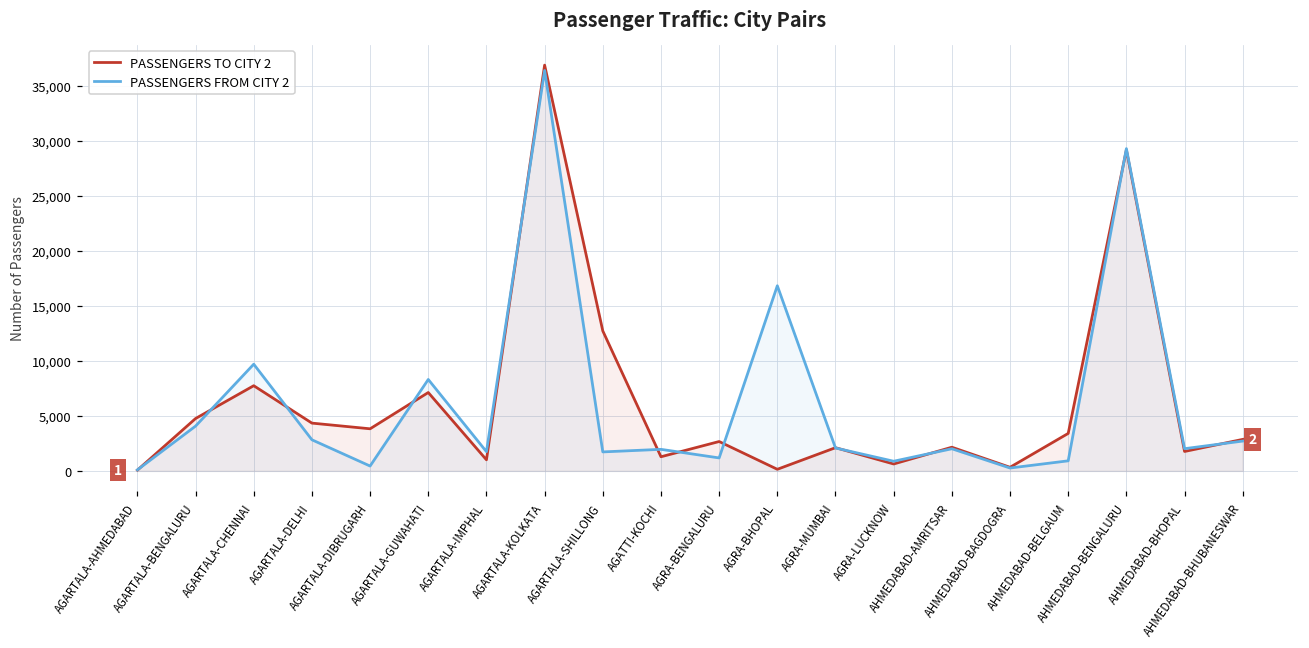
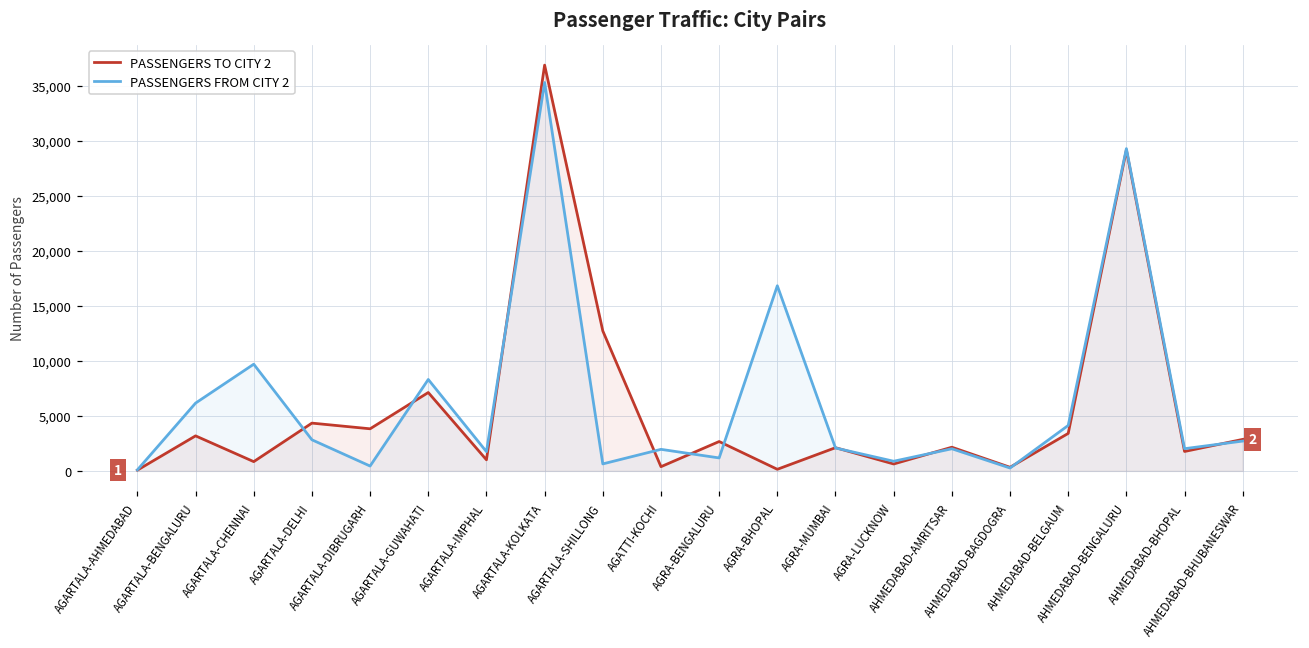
PASSENGERS TO CITY 2, AGARTALA-BENGALURU: 4,800 -> 3,200
PASSENGERS FROM CITY 2, AGARTALA-BENGALURU: 4,100 -> 6,200
PASSENGERS TO CITY 2, AGARTALA-CHENNAI: 7,700 -> 800
PASSENGERS FROM CITY 2, AGARTALA-KOLKATA: 36,400 -> 35,300
PASSENGERS FROM CITY 2, AGARTALA-SHILLONG: 1,700 -> 600
PASSENGERS TO CITY 2, AGATTI-KOCHI: 1,300 -> 400
PASSENGERS FROM CITY 2, AHMEDABAD-BELGAUM: 900 -> 4,100
